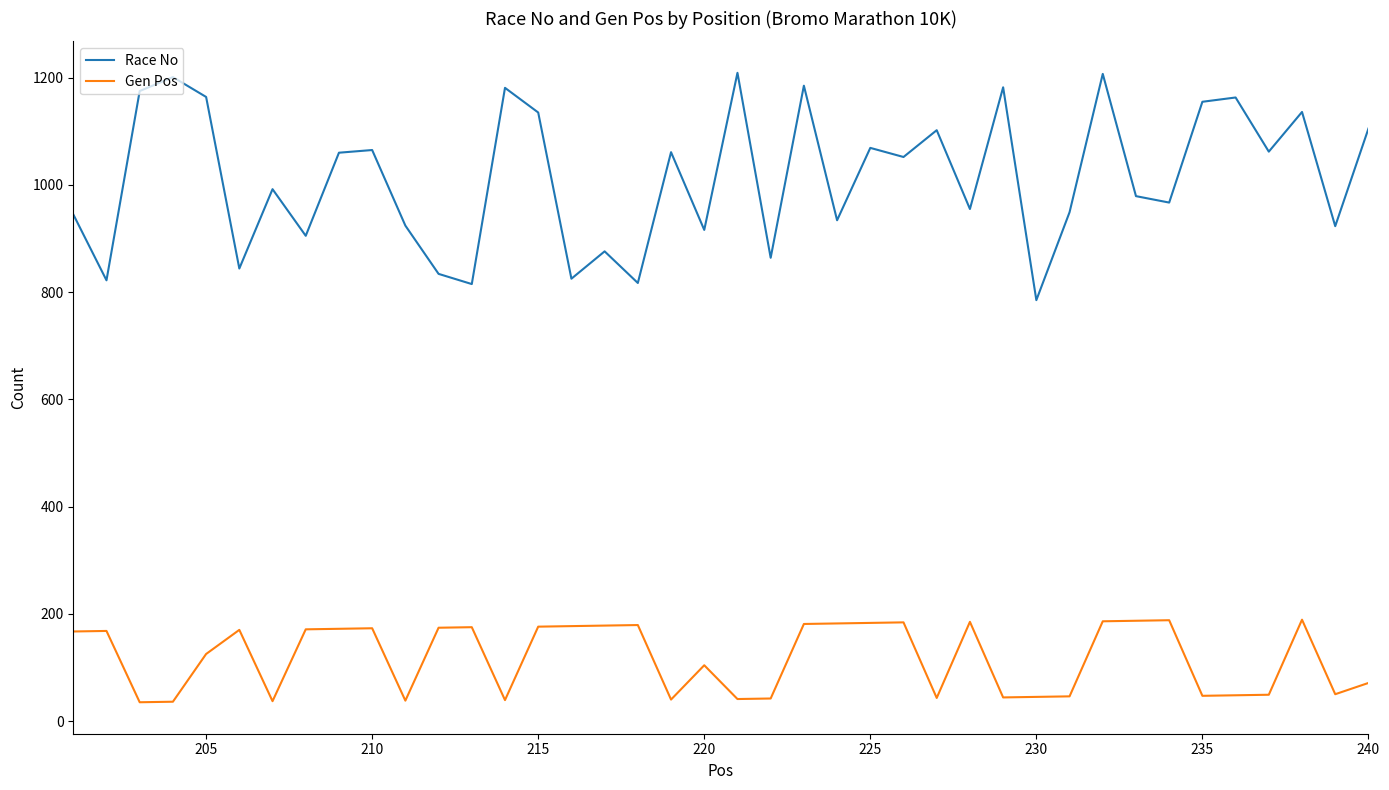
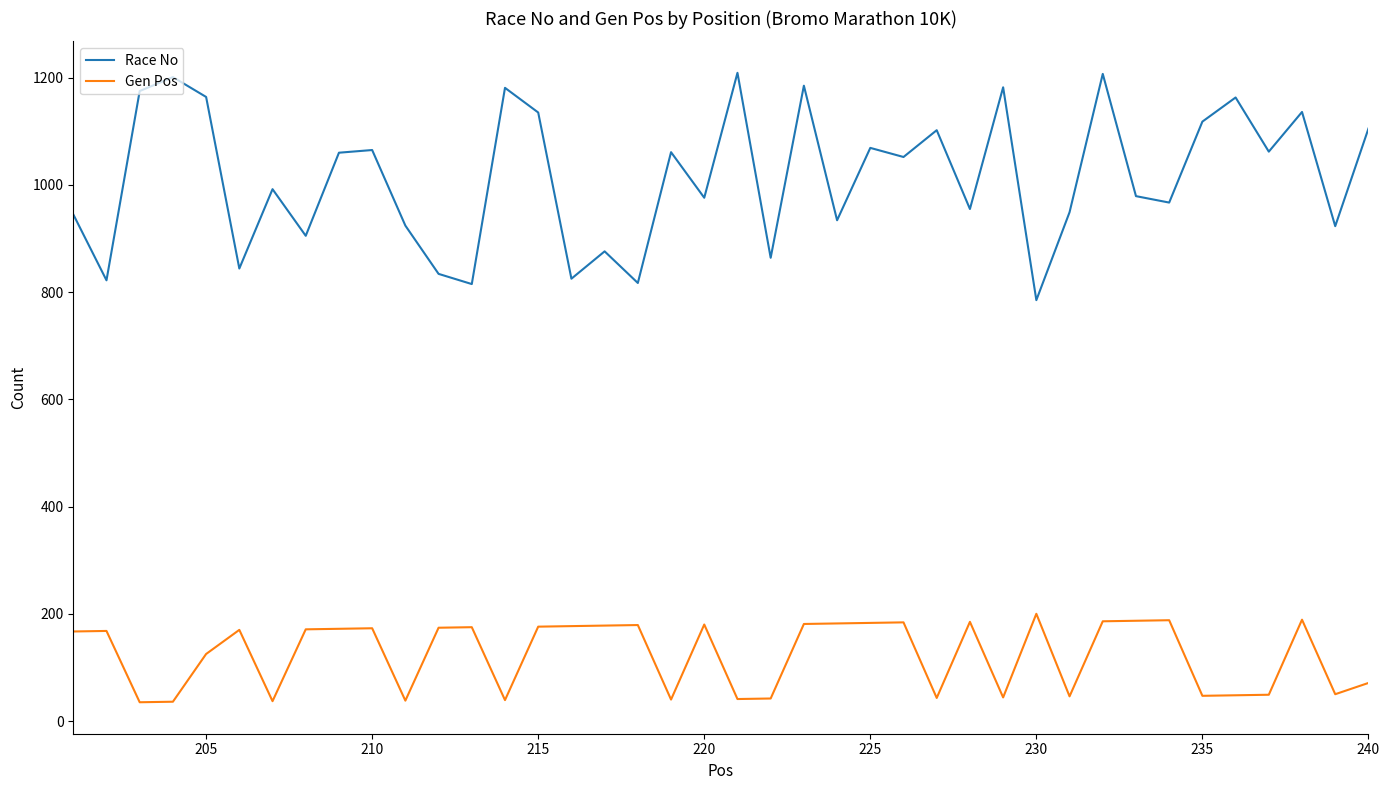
Race No, 220: 920 -> 980
Gen Pos, 220: 100 -> 180
Gen Pos, 230: 50 -> 200
Race No, 235: 1160 -> 1120
